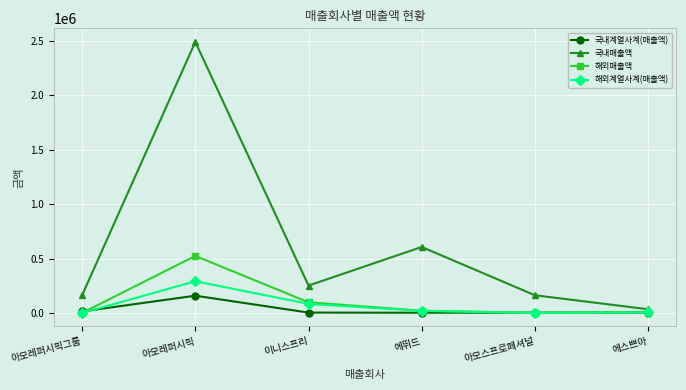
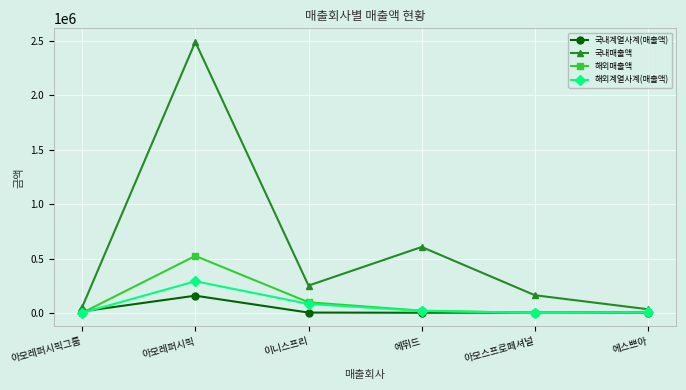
국내매출액, 아모레퍼시픽그룹: 160000 -> 50000
